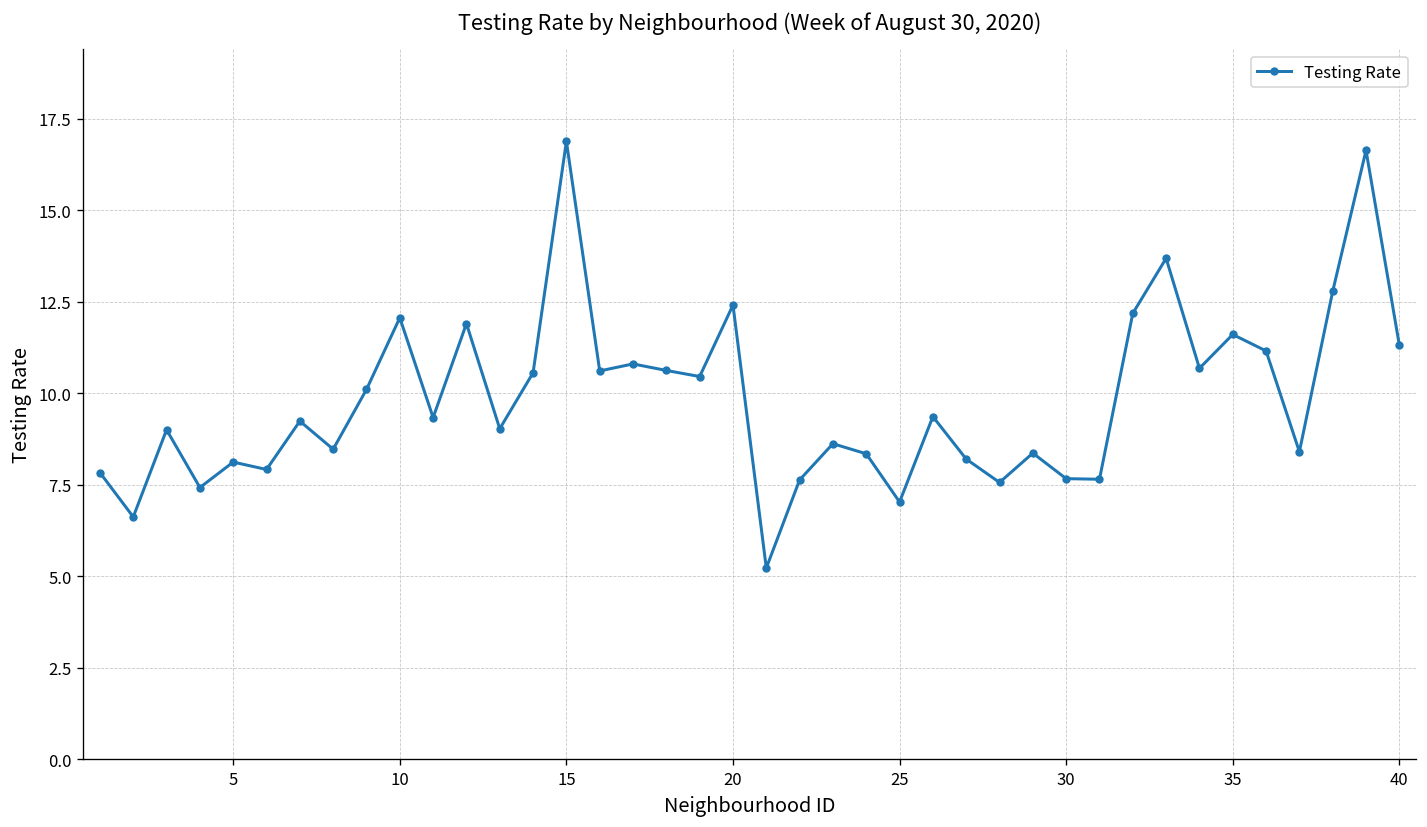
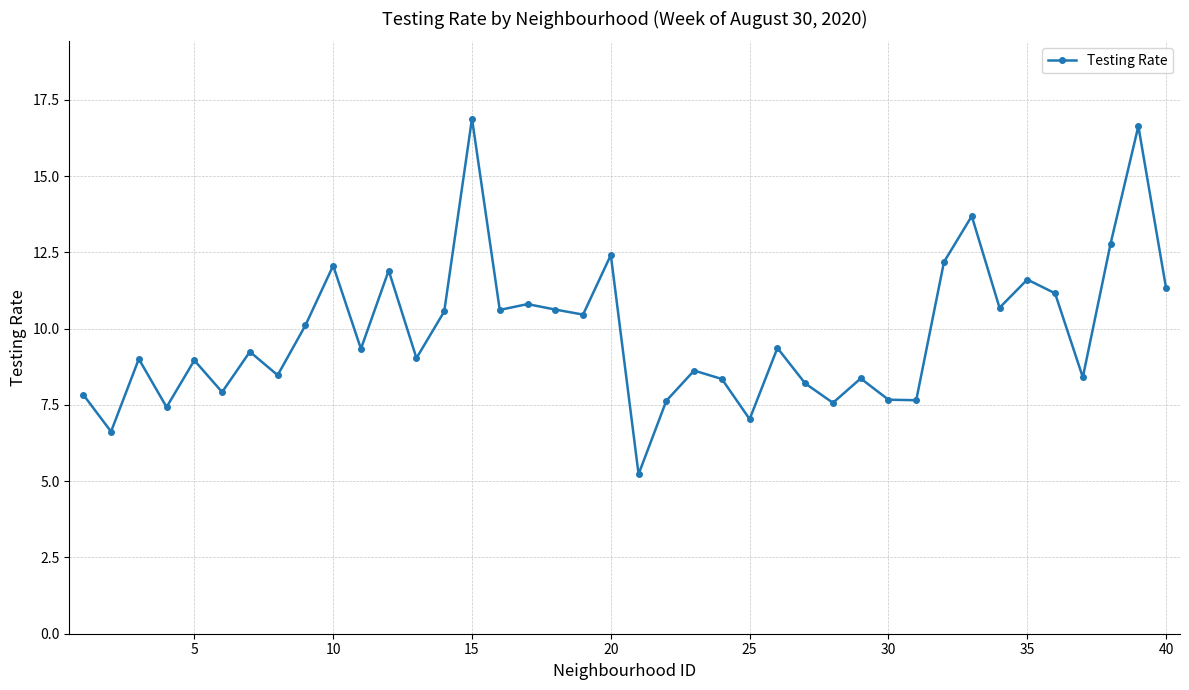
5: 8.1 -> 9.0
